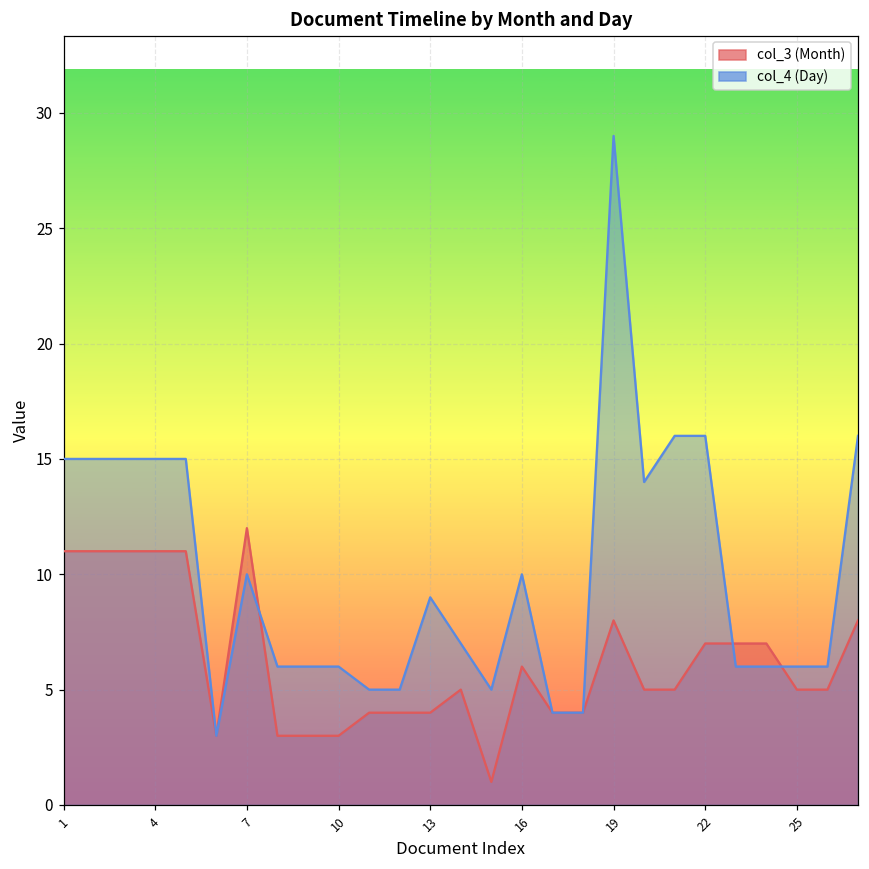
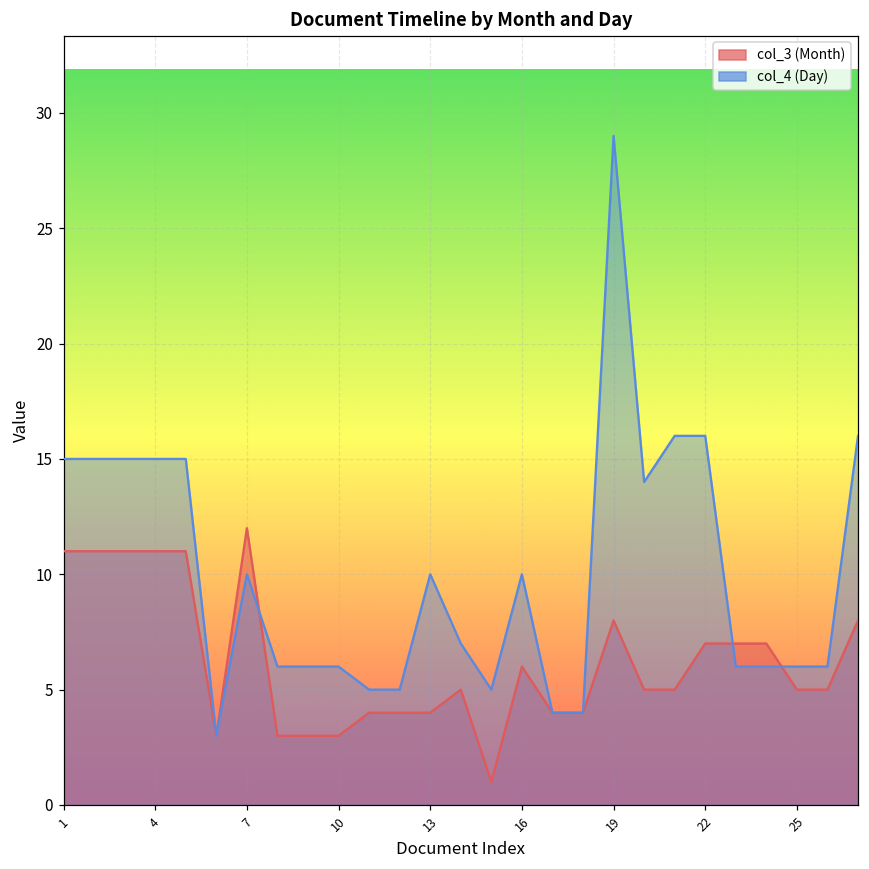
col_4 (Day), 13: 9 -> 10
